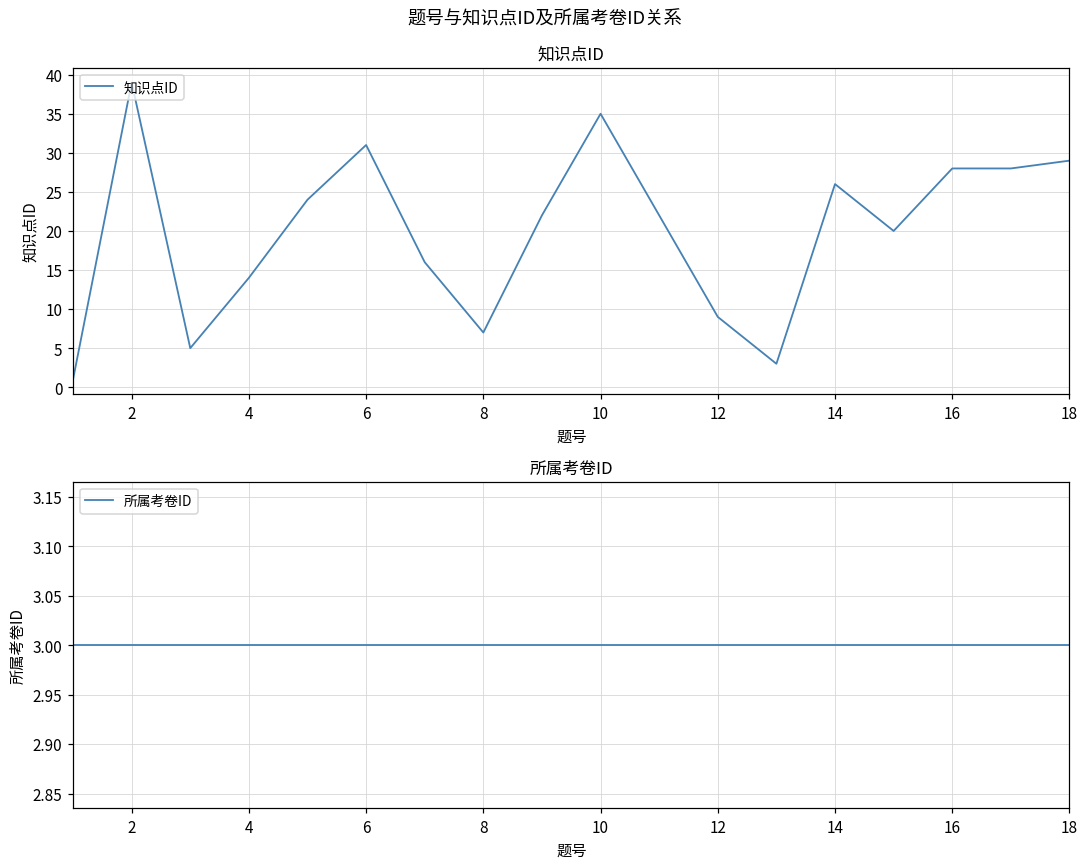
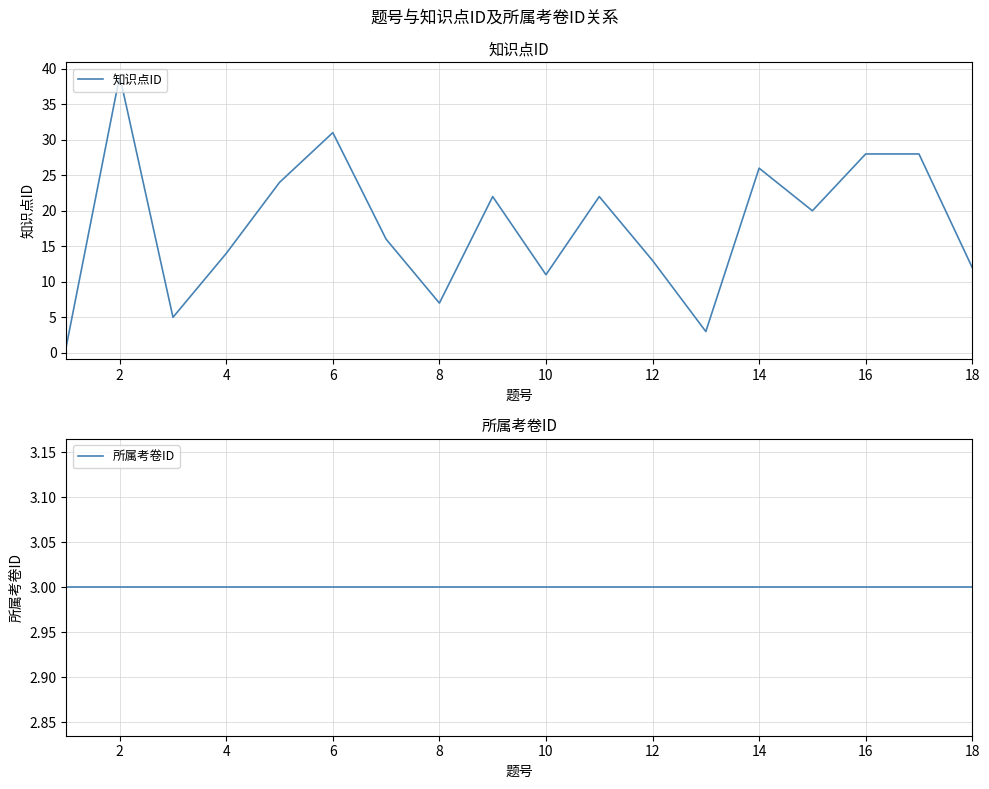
知识点ID, 10: 35 -> 11
知识点ID, 12: 9 -> 13
知识点ID, 18: 29 -> 12
